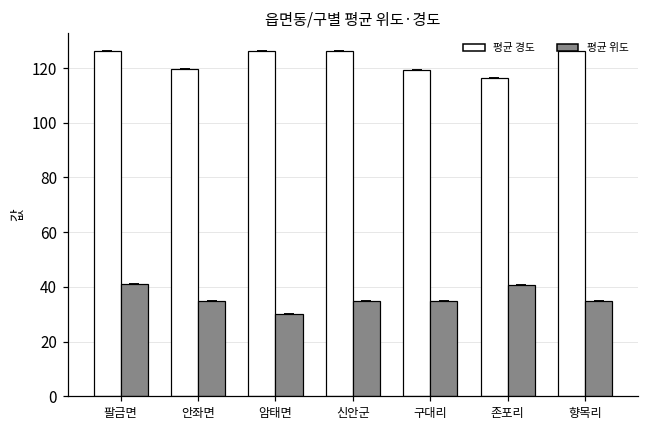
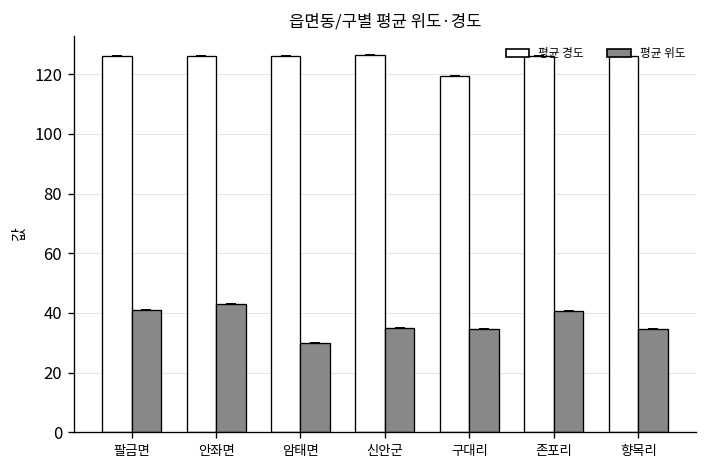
평균 경도, 안좌면: 120 -> 126
평균 위도, 안좌면: 35 -> 43
평균 경도, 존포리: 116 -> 126
